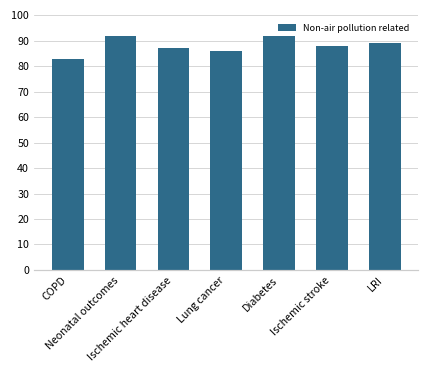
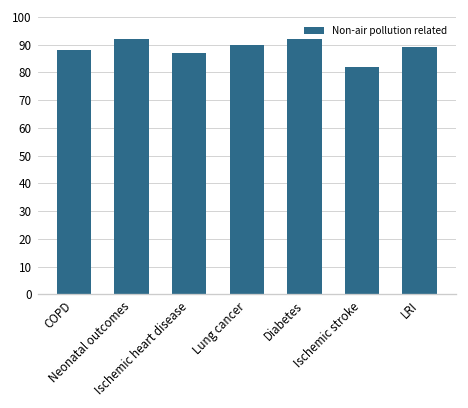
COPD: 83 -> 88
Lung cancer: 86 -> 90
Ischemic stroke: 88 -> 82
